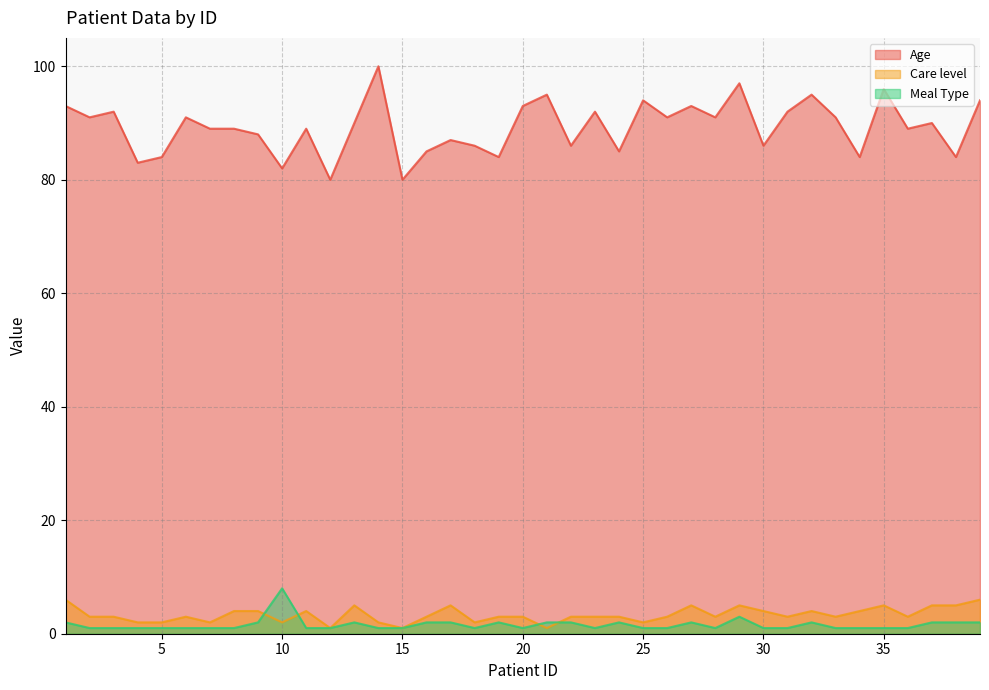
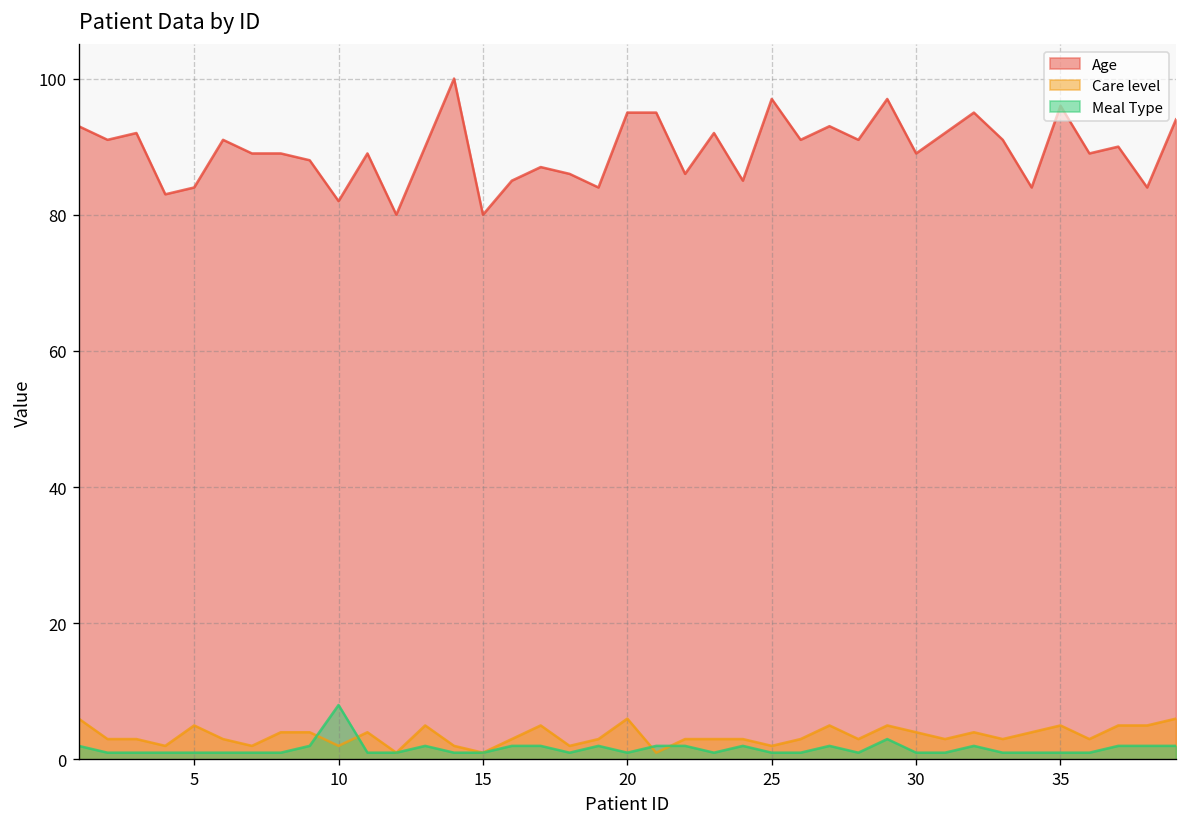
Care level, 5: 2 -> 5
Age, 20: 93 -> 95
Care level, 20: 3 -> 6
Age, 25: 94 -> 97
Age, 30: 86 -> 89
